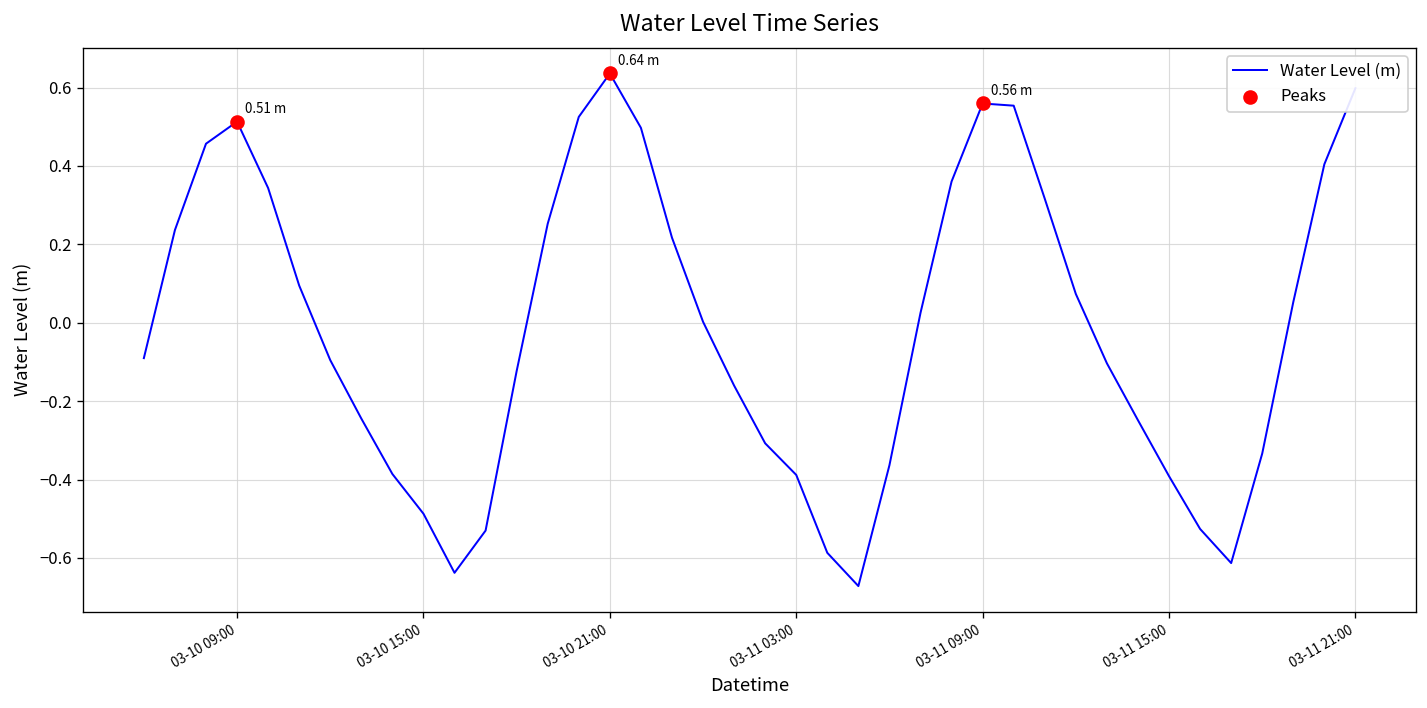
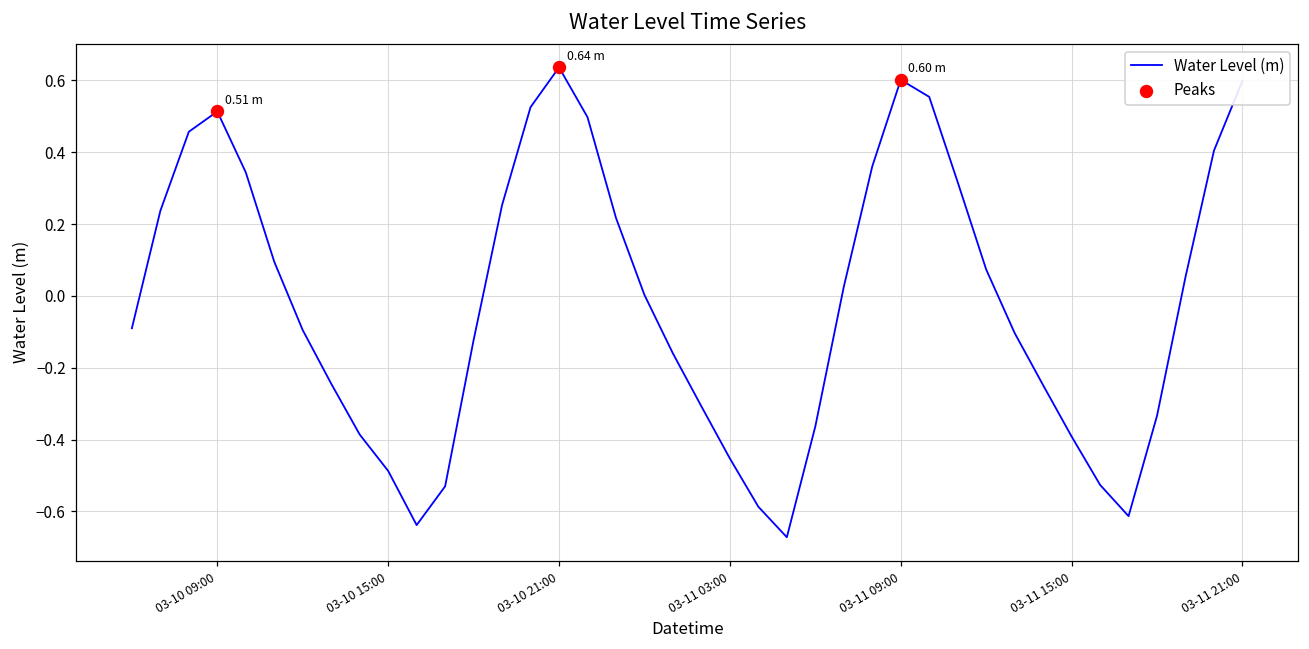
Water Level (m), 03-11 03:00: -0.39 -> -0.45
Water Level (m), 03-11 09:00: 0.56 -> 0.60
